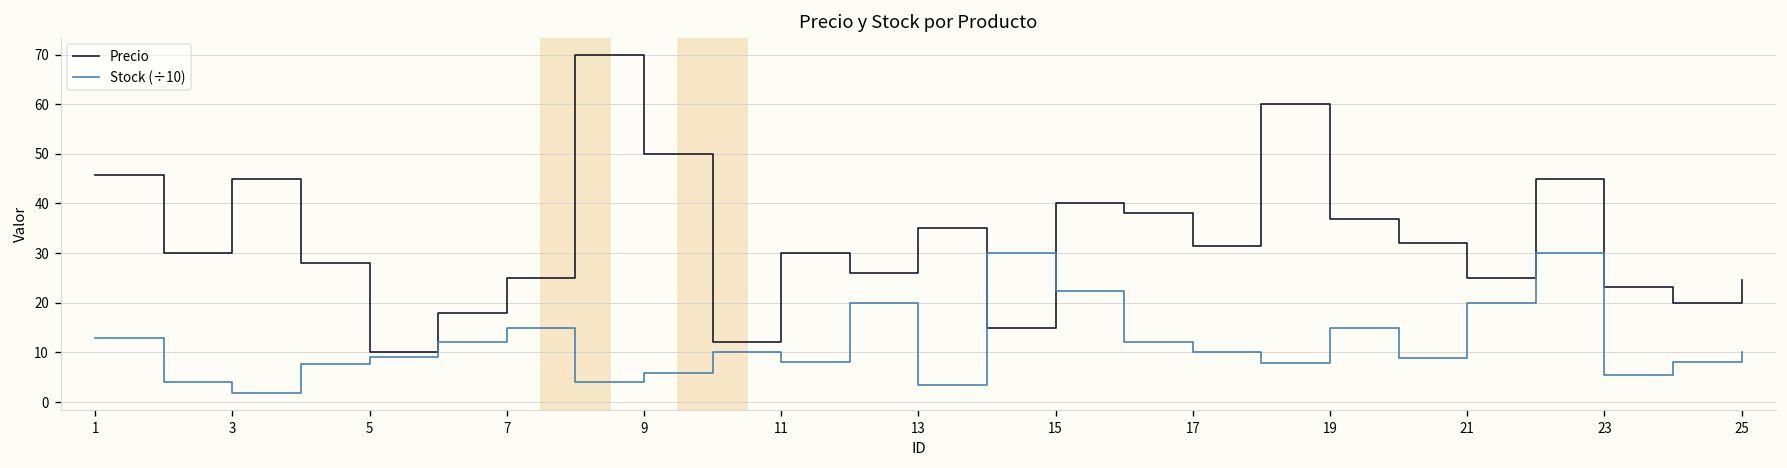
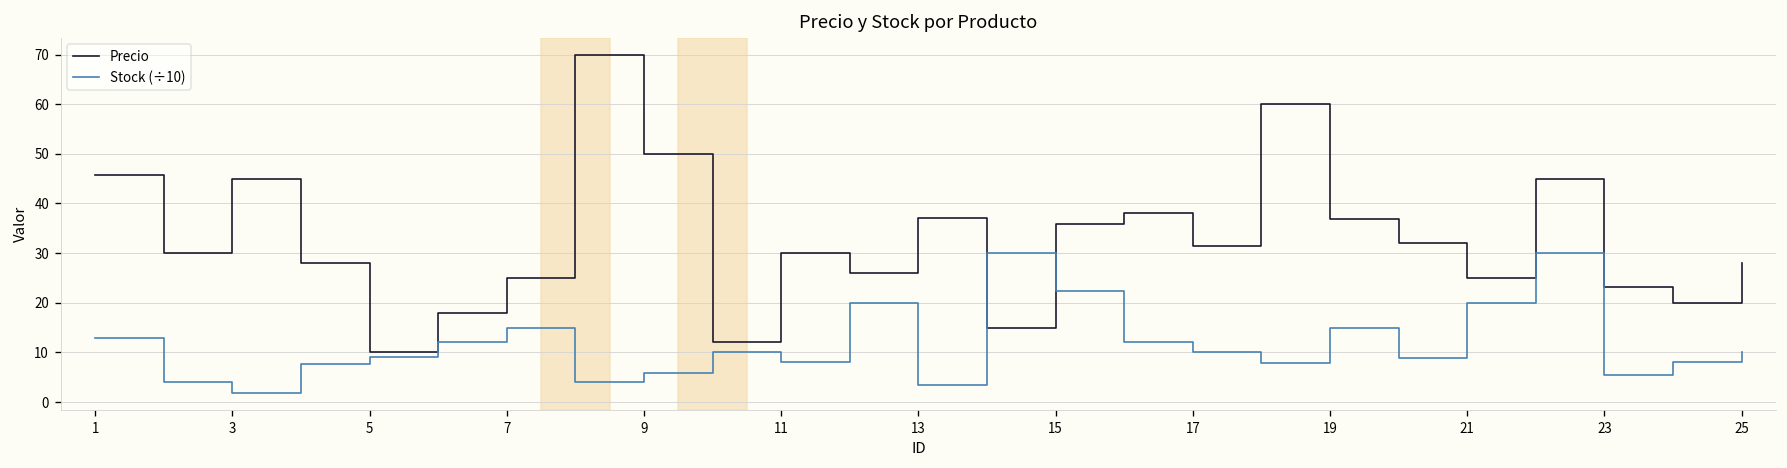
Precio, 13: 35 -> 37
Precio, 15: 40 -> 36
Precio, 25: 25 -> 28
